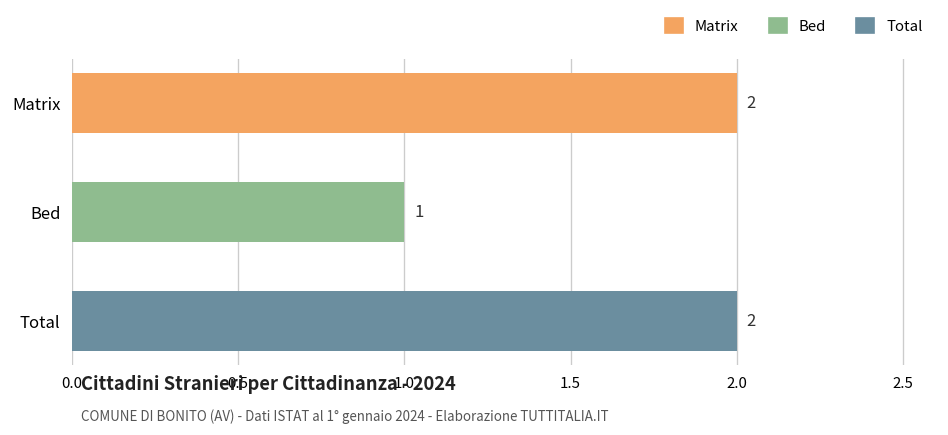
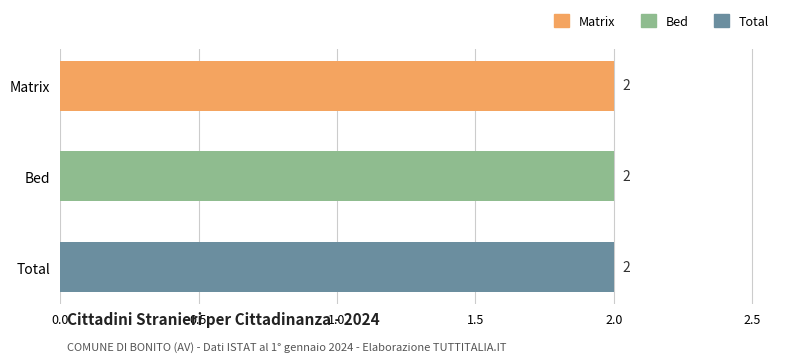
Bed: 1 -> 2
